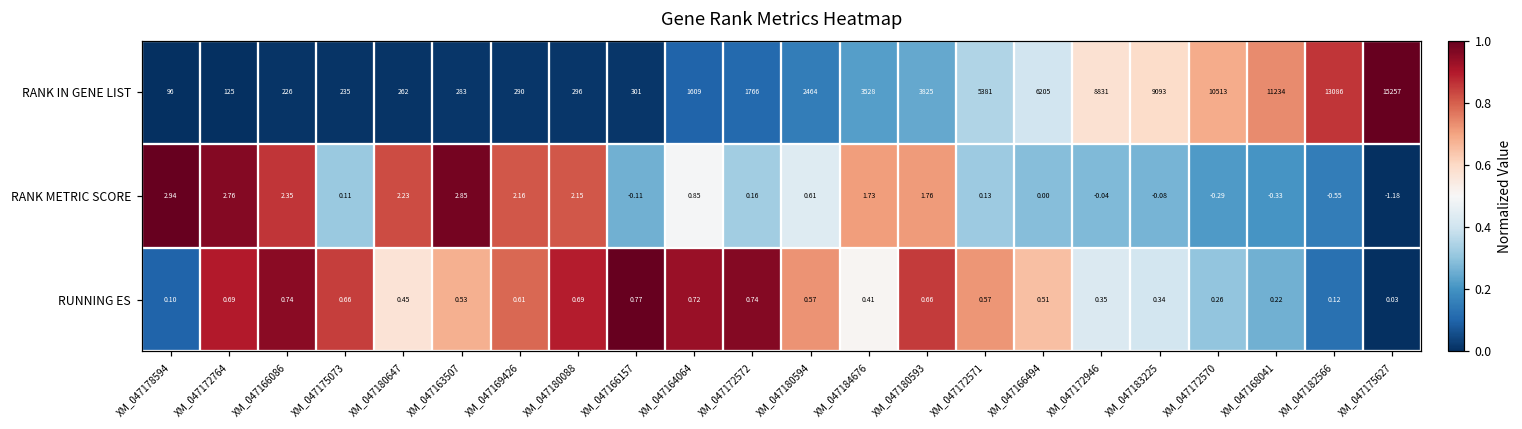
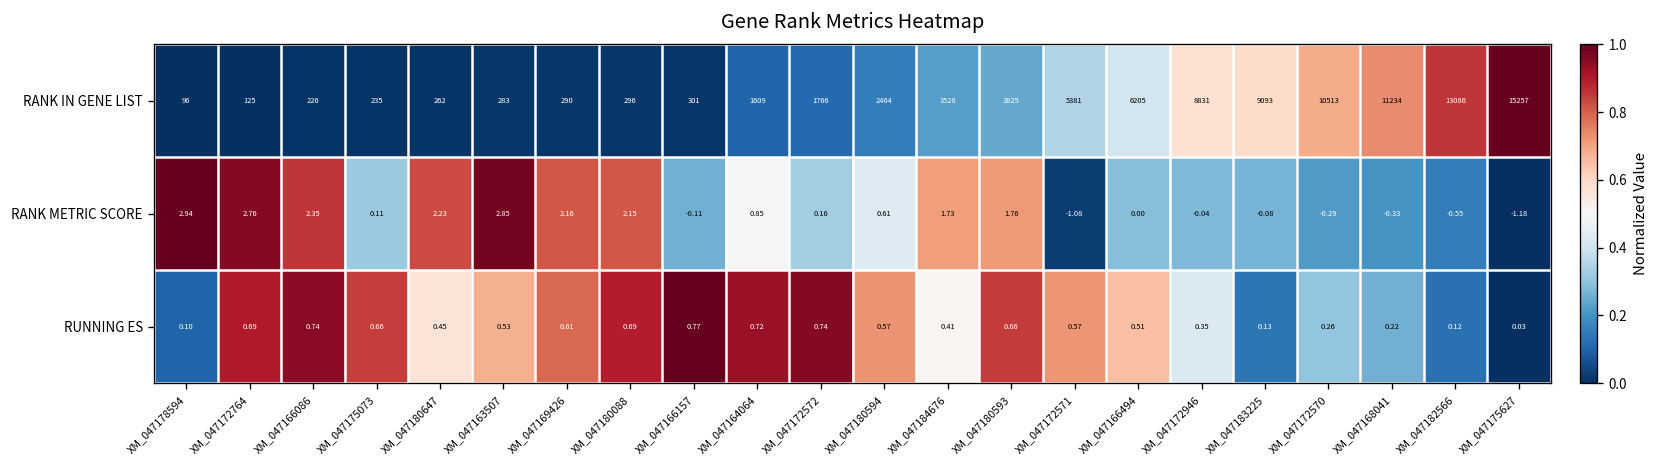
RANK METRIC SCORE, XM_047172571: 0.13 -> -1.08
RUNNING ES, XM_047183225: 0.34 -> 0.13
